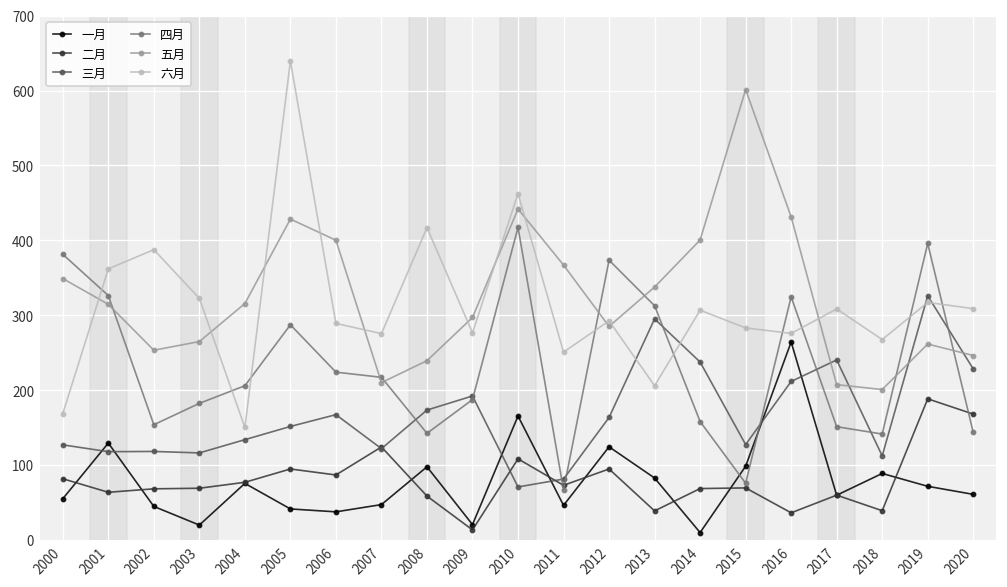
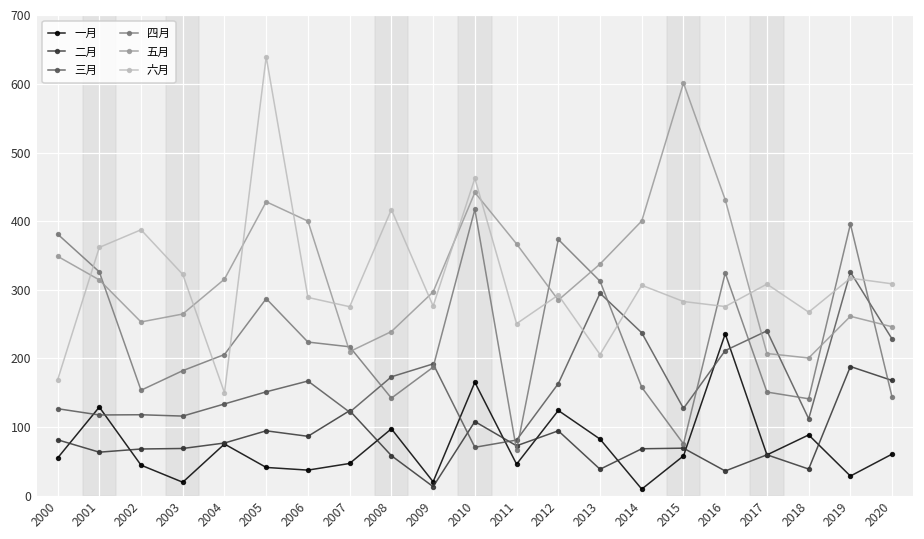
一月, 2015: 100 -> 60
一月, 2016: 260 -> 240
一月, 2019: 70 -> 30
